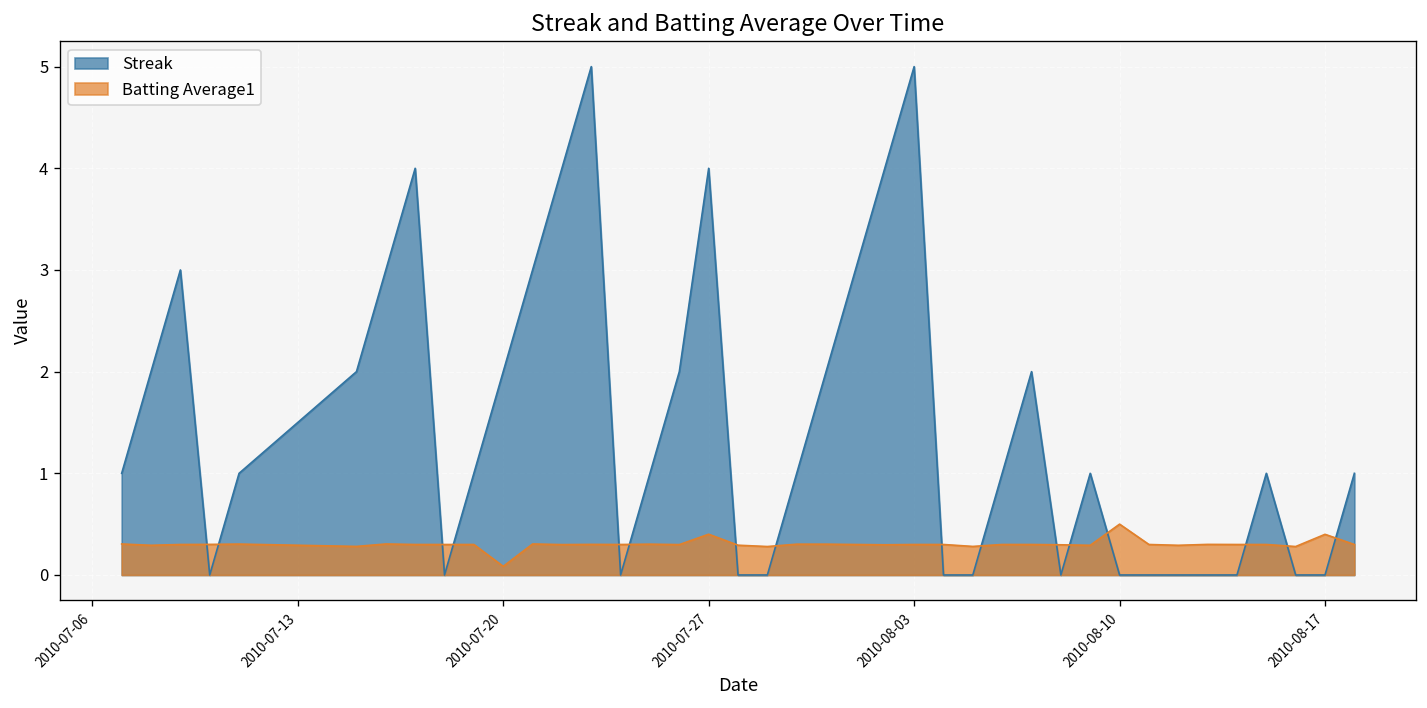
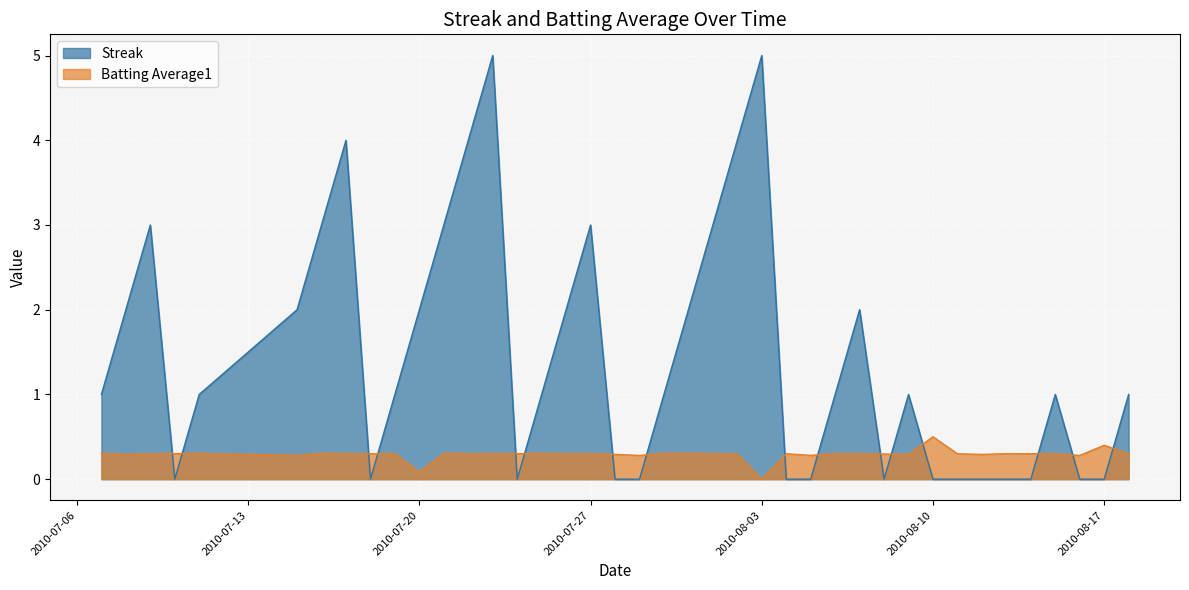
Streak, 2010-07-27: 4 -> 3
Batting Average1, 2010-07-27: 0.4 -> 0.3
Batting Average1, 2010-08-03: 0.3 -> 0.0
